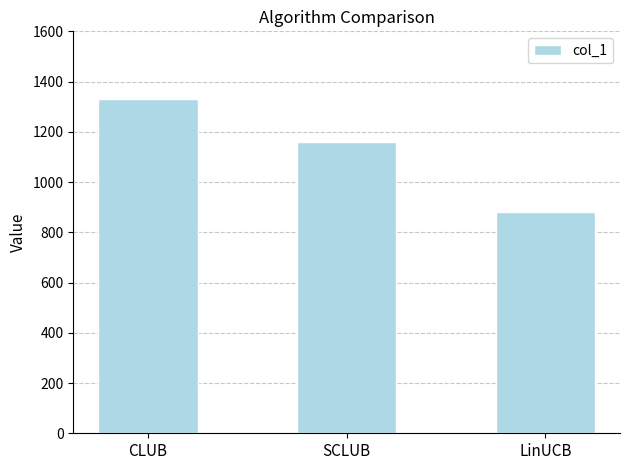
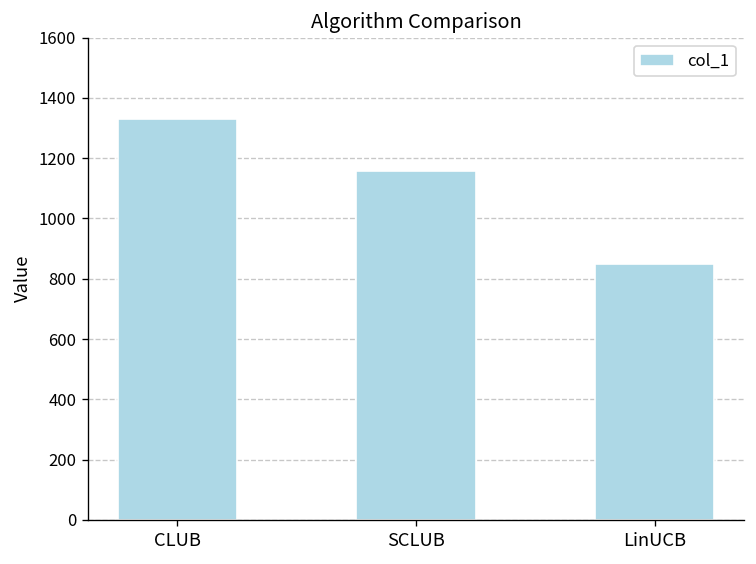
LinUCB: 880 -> 850
